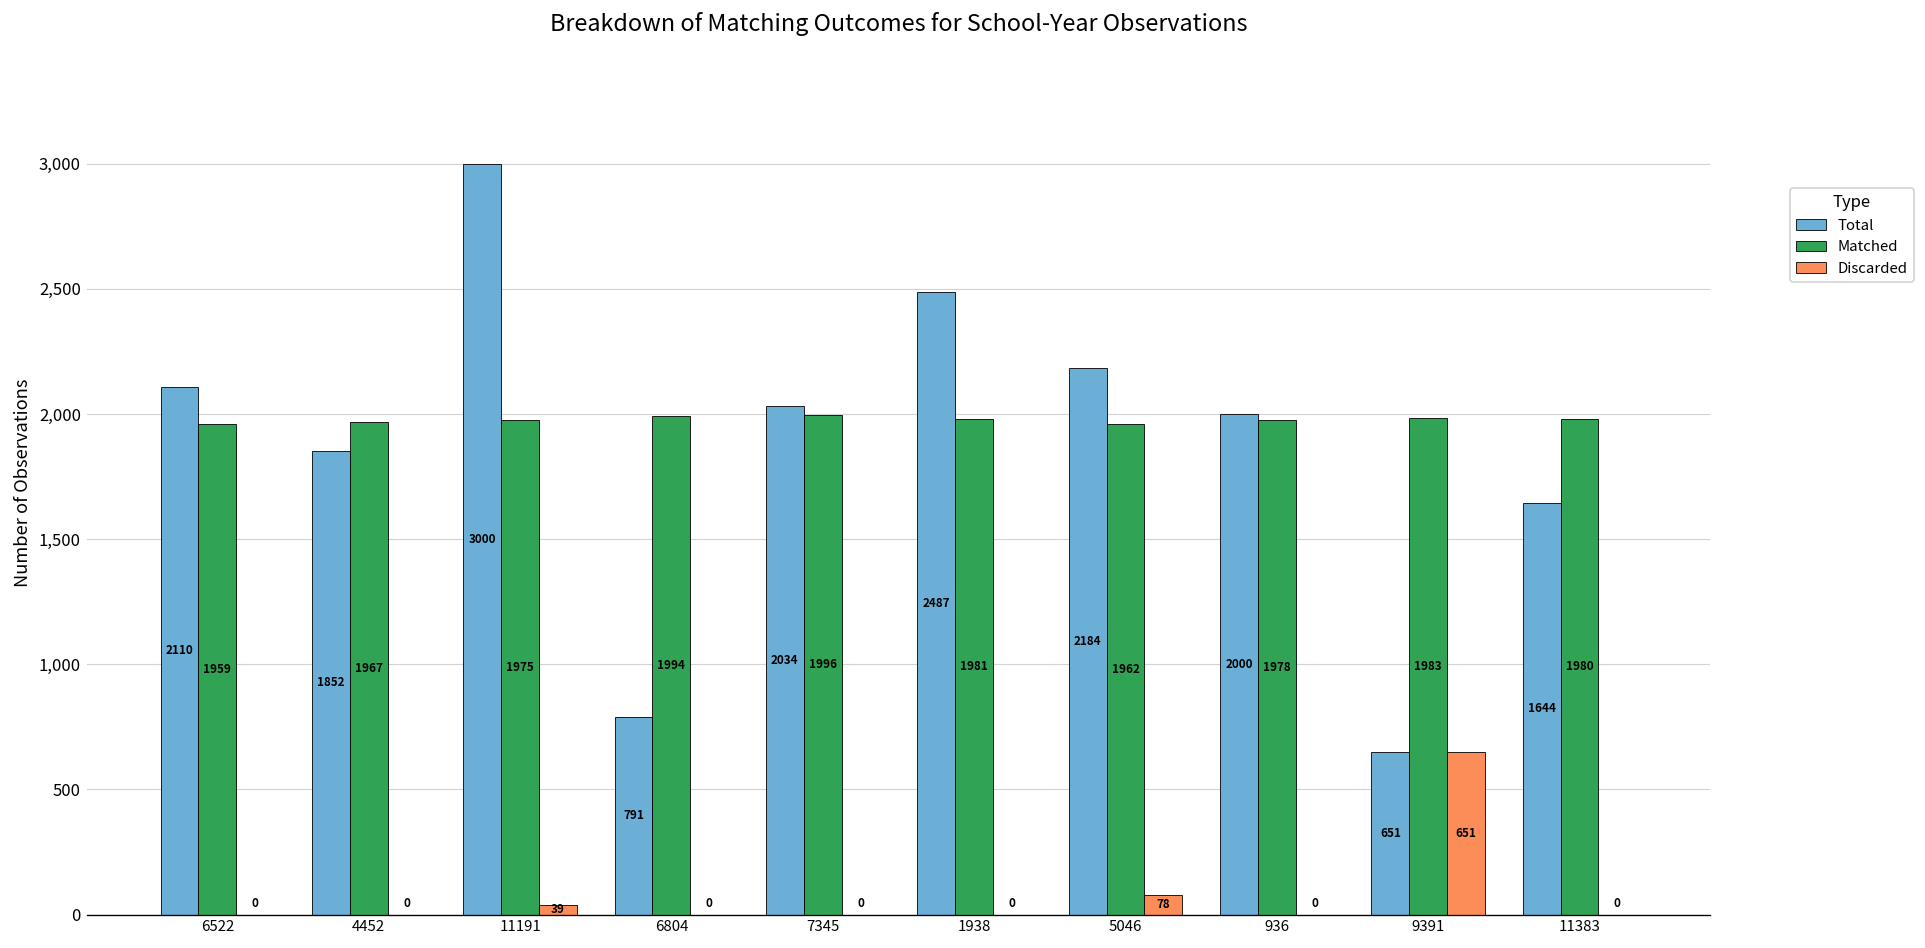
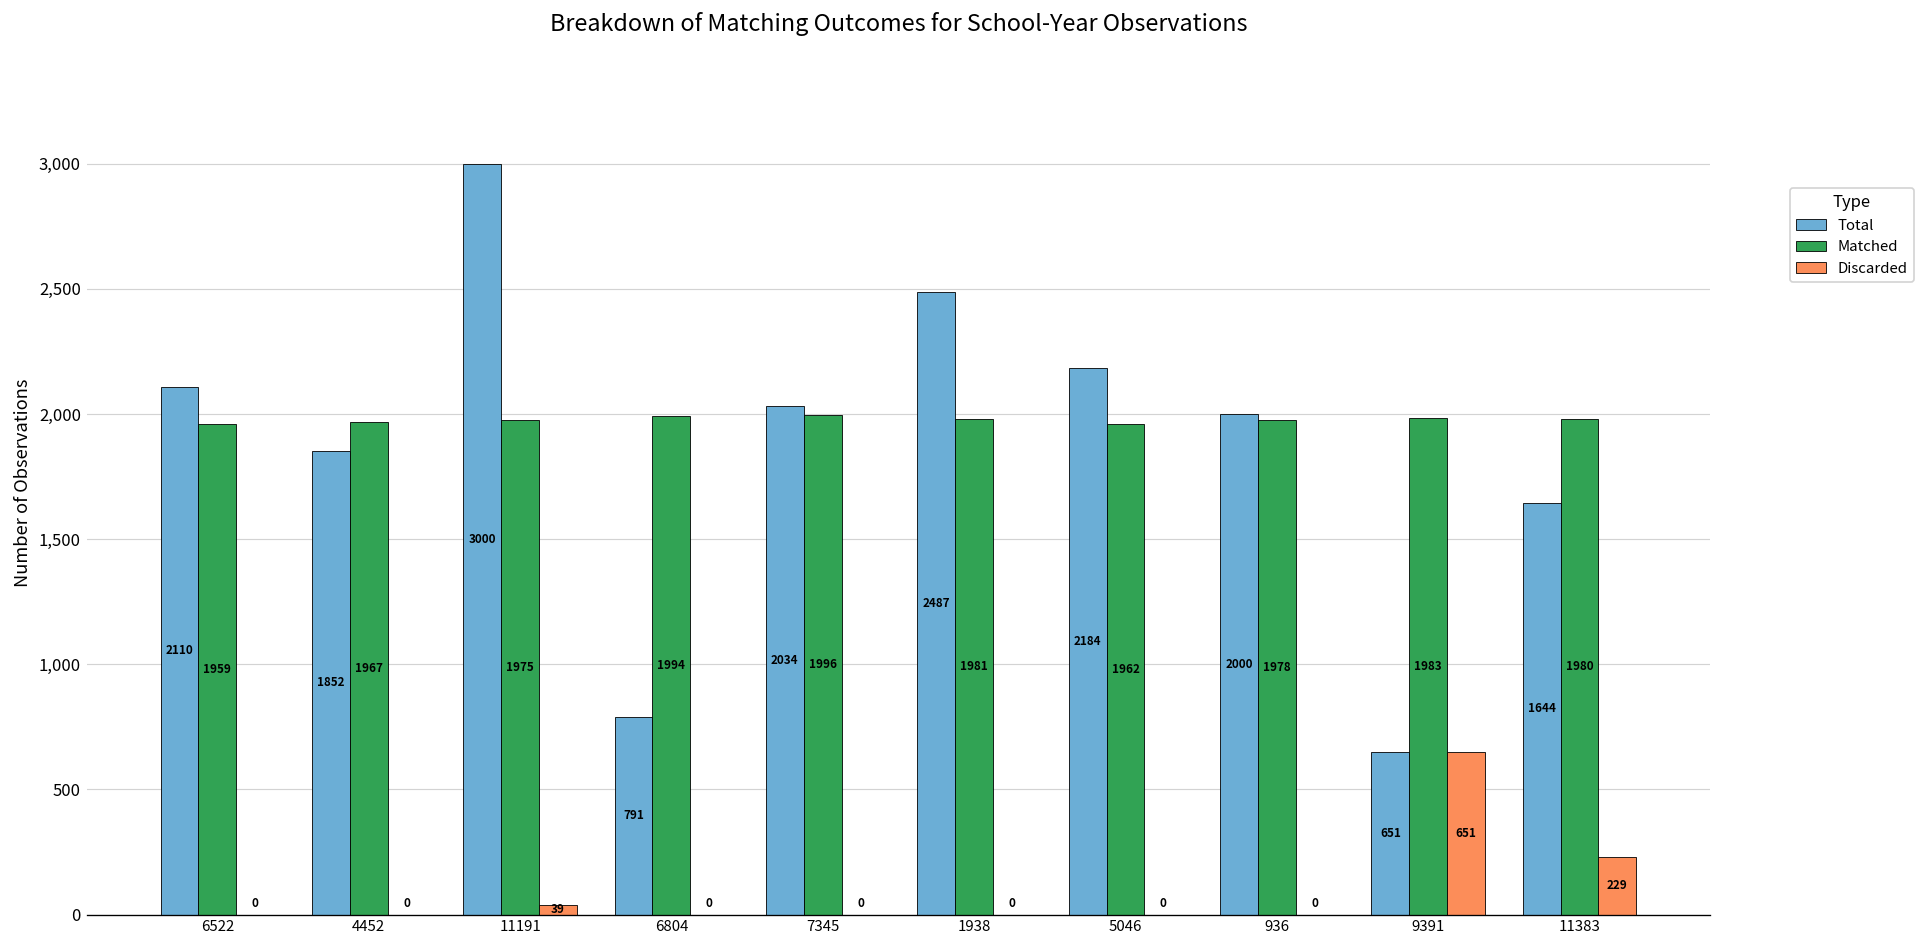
Discarded, 5046: 78 -> 0
Discarded, 11383: 0 -> 229
